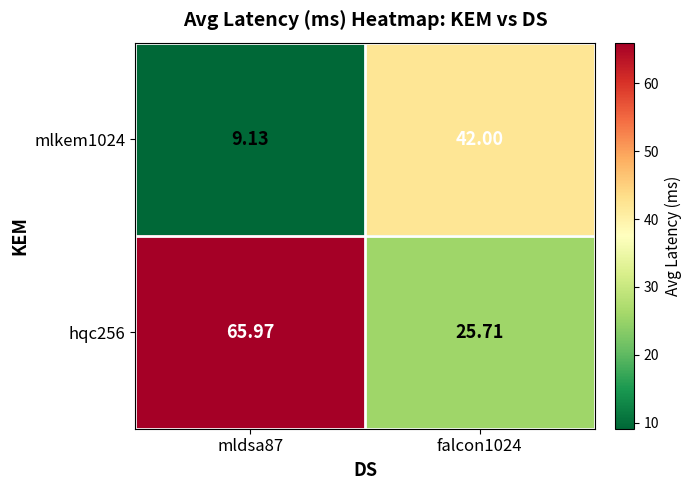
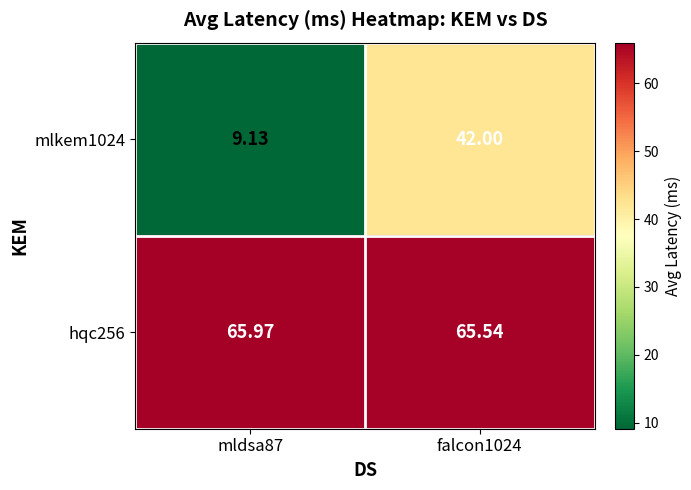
hqc256, falcon1024: 25.71 -> 65.54
